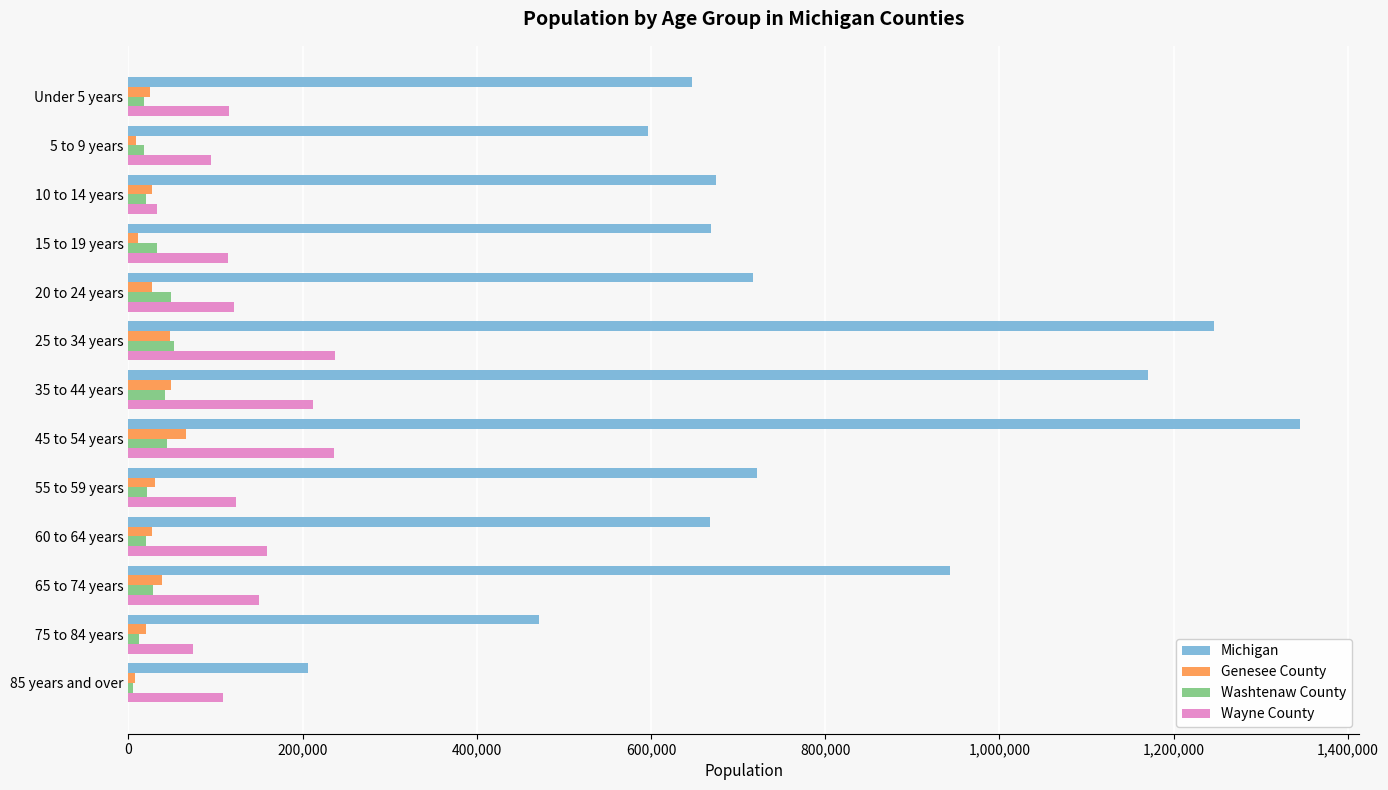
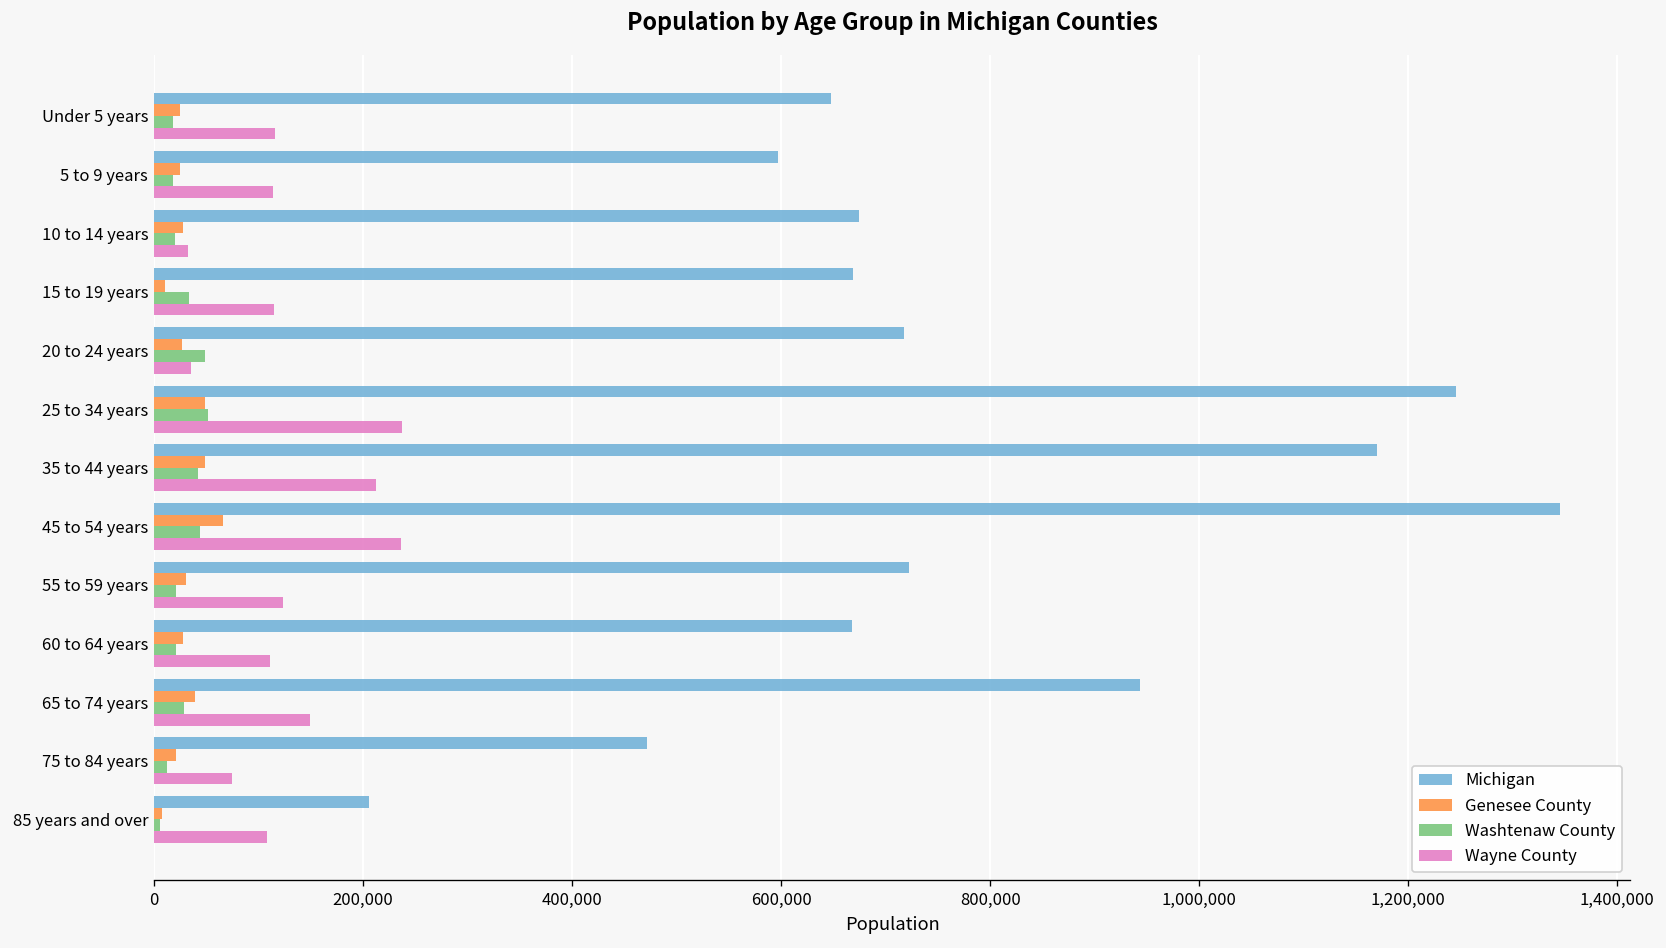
Genesee County, 5 to 9 years: 10,000 -> 30,000
Wayne County, 5 to 9 years: 100,000 -> 110,000
Wayne County, 20 to 24 years: 120,000 -> 30,000
Wayne County, 60 to 64 years: 160,000 -> 110,000
